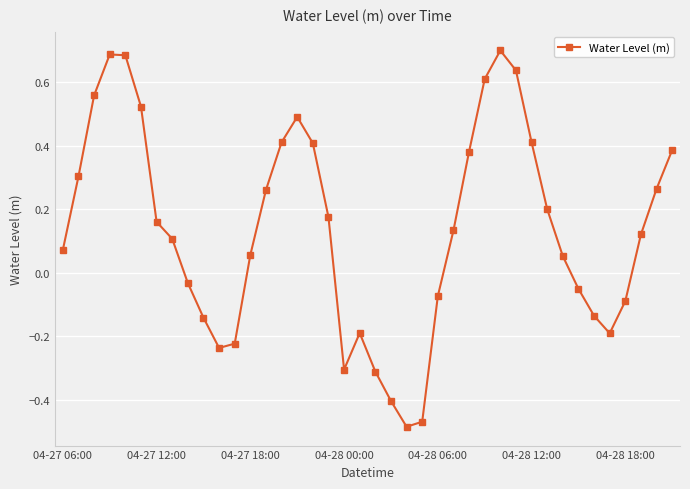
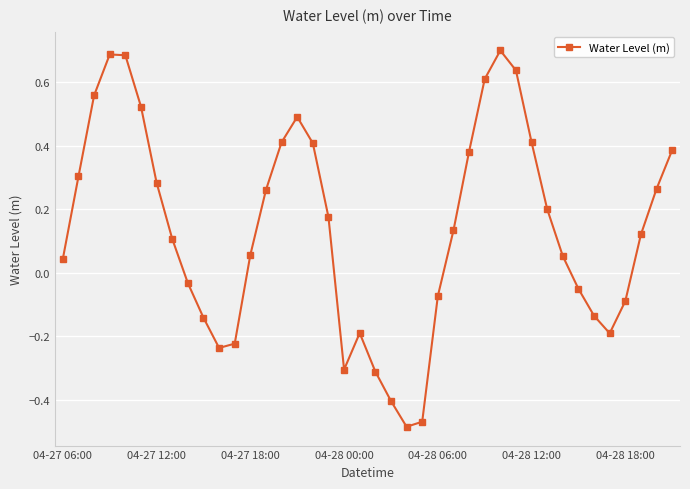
04-27 06:00: 0.07 -> 0.04
04-27 12:00: 0.16 -> 0.28
